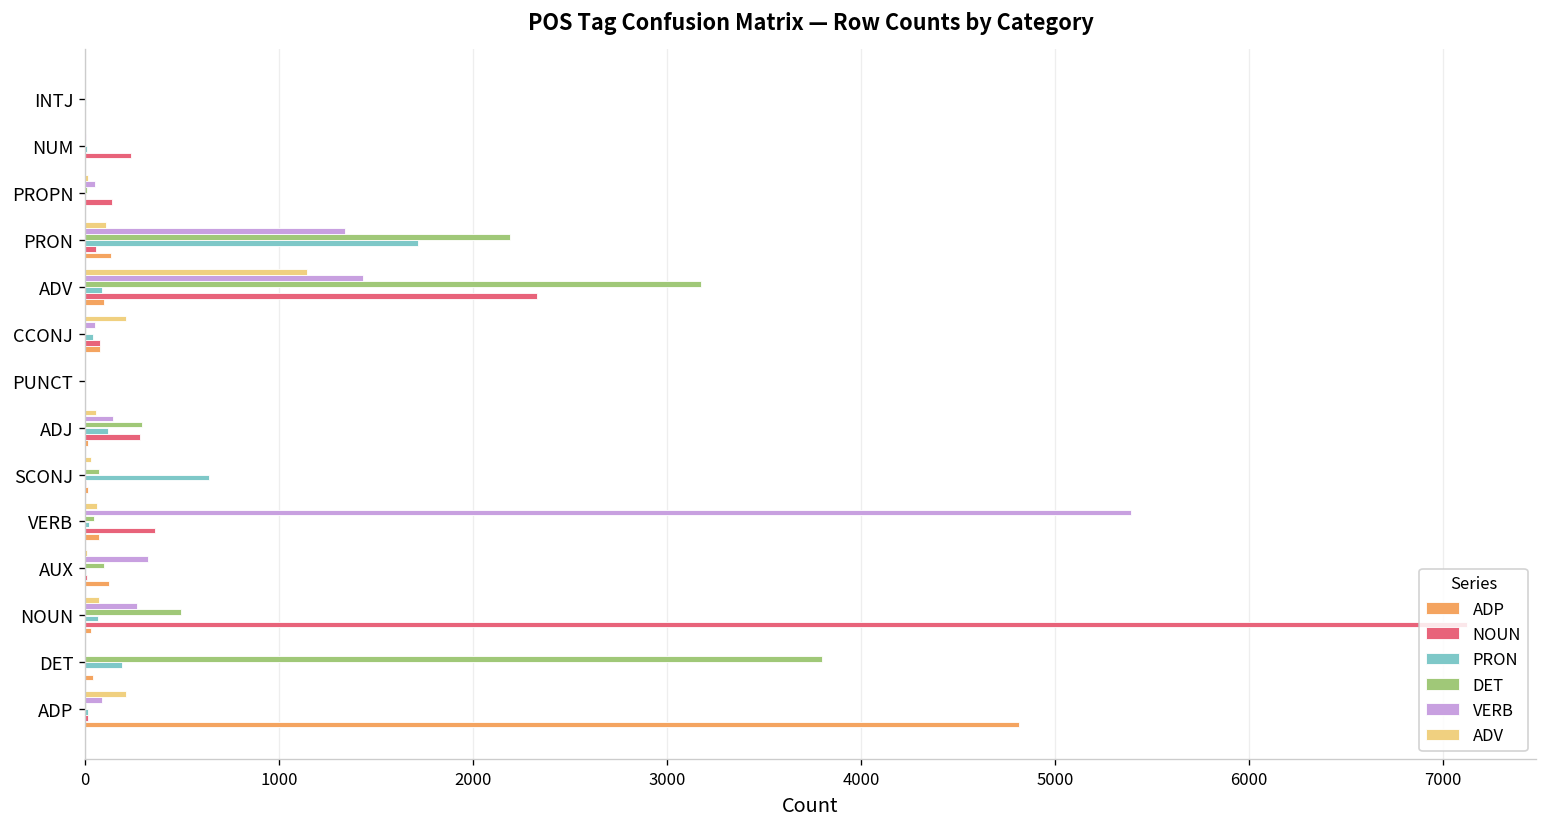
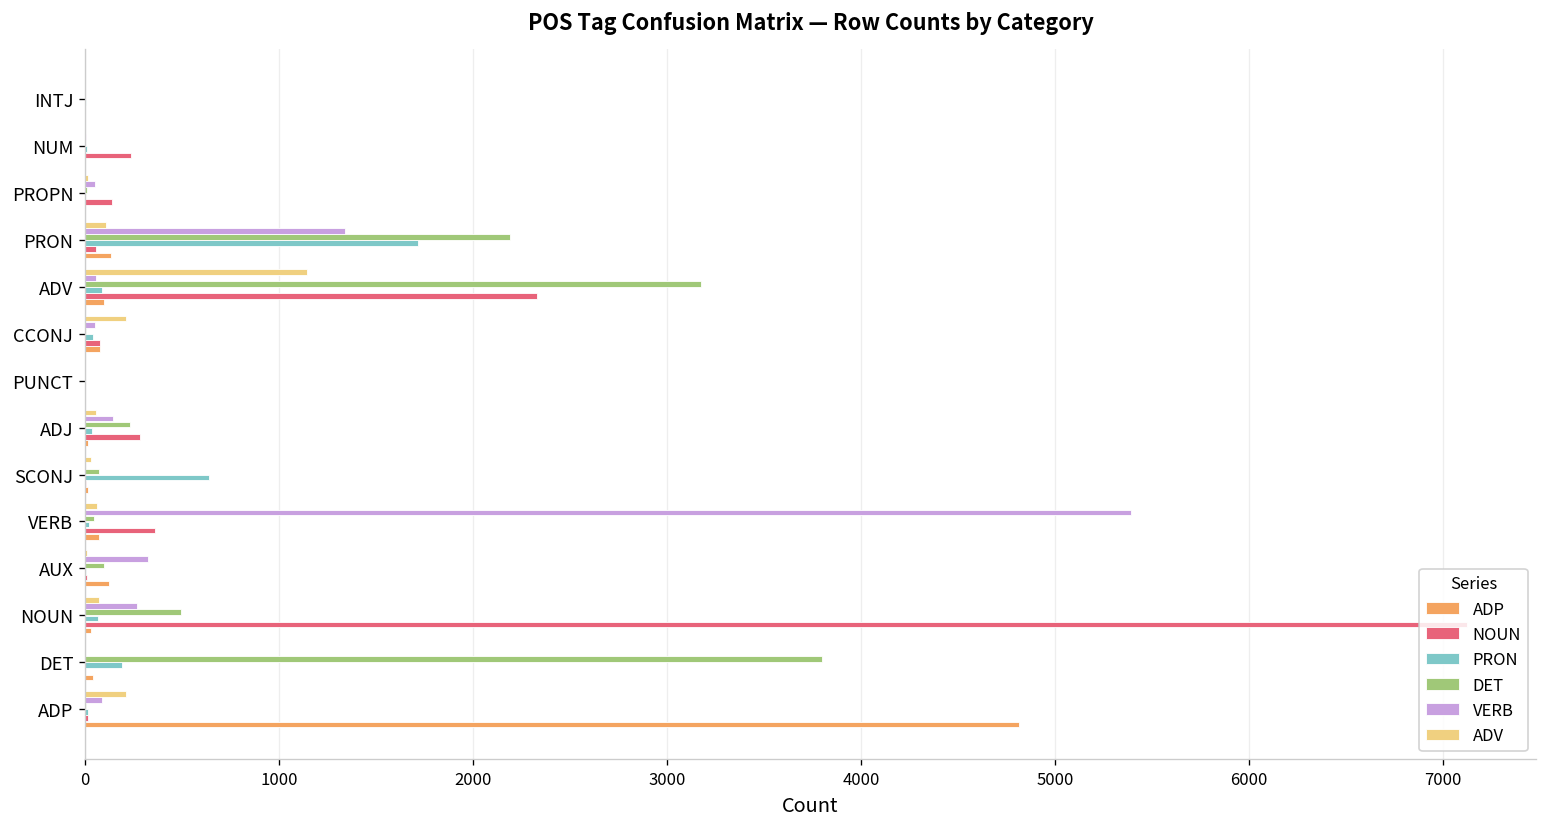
VERB, ADV: 1440 -> 60
DET, ADJ: 290 -> 230
PRON, ADJ: 120 -> 30
